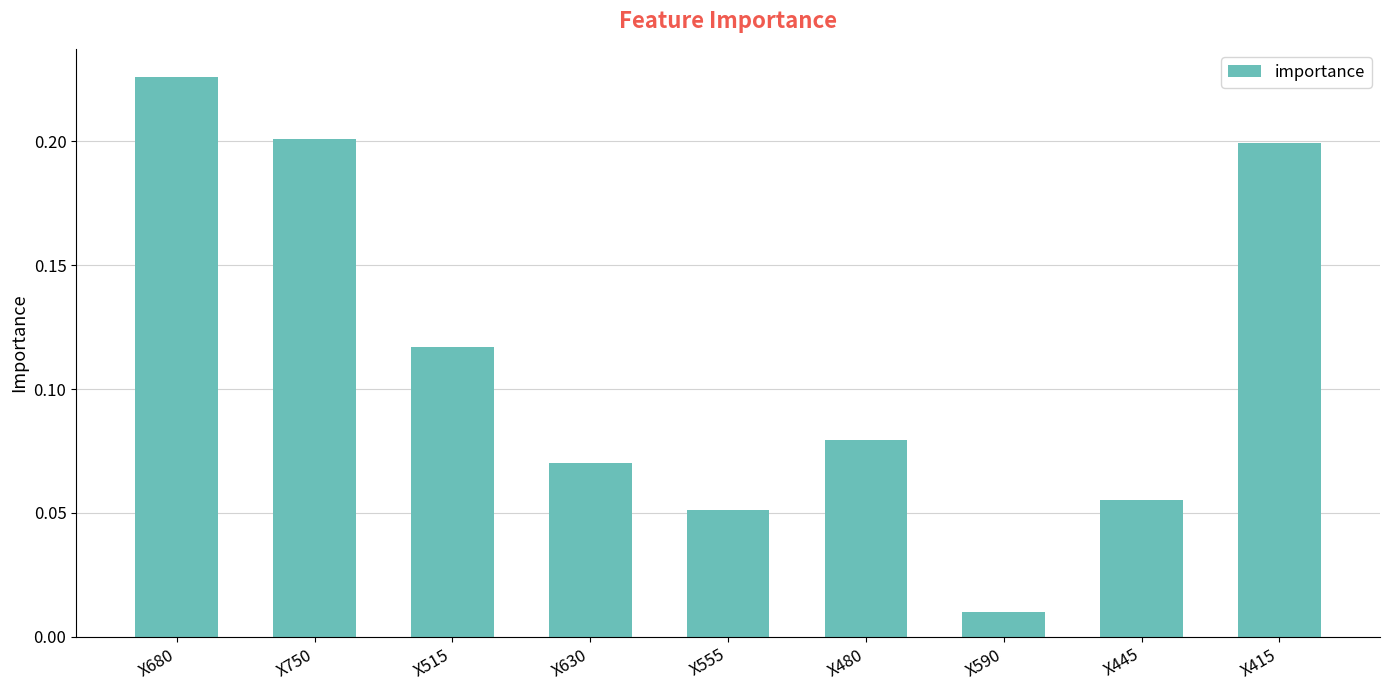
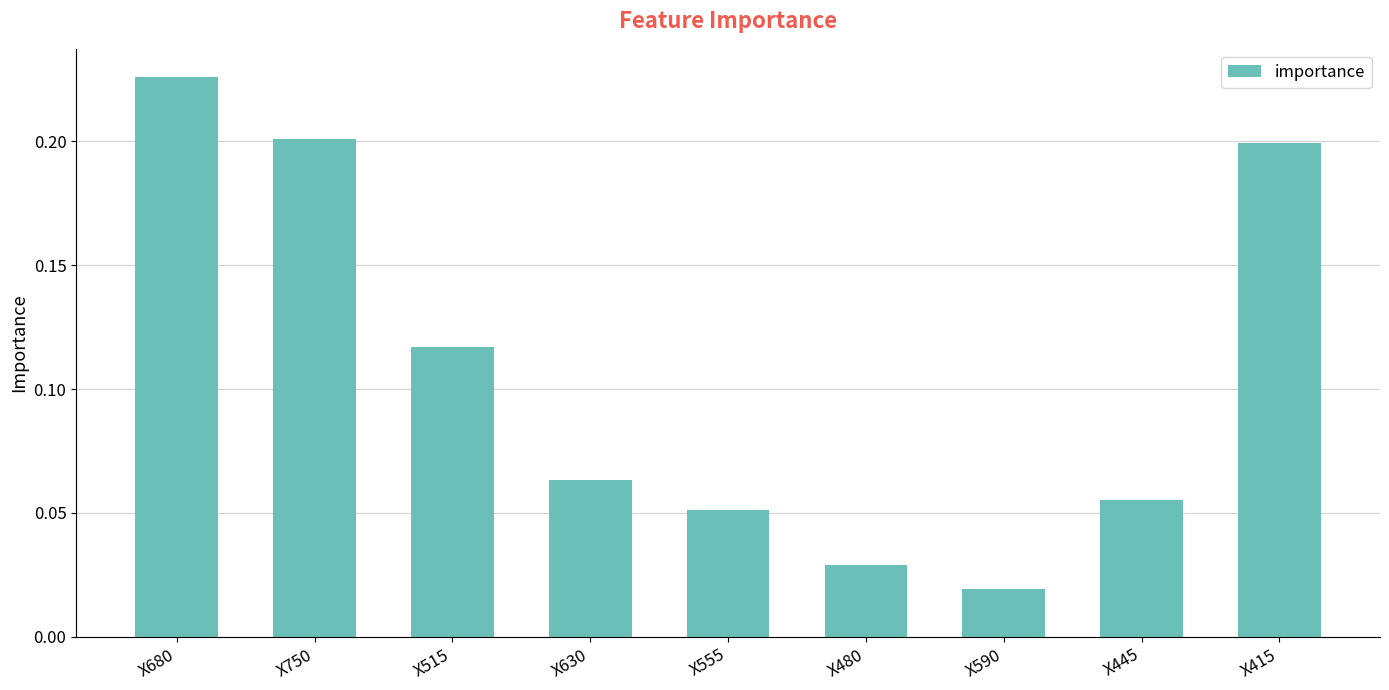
X630: 0.070 -> 0.063
X480: 0.079 -> 0.029
X590: 0.010 -> 0.019
